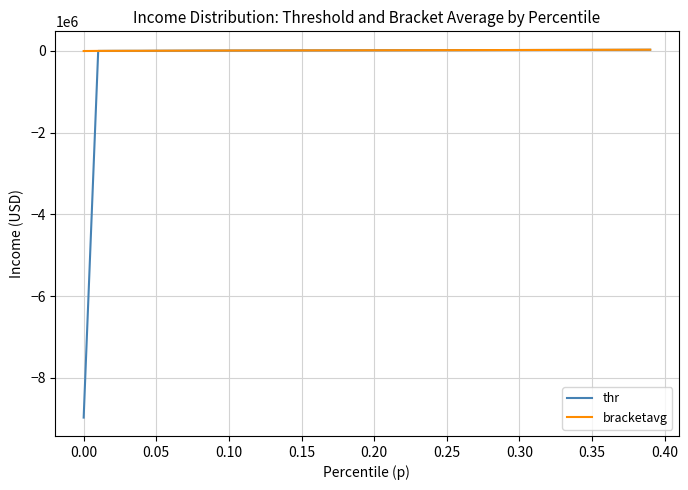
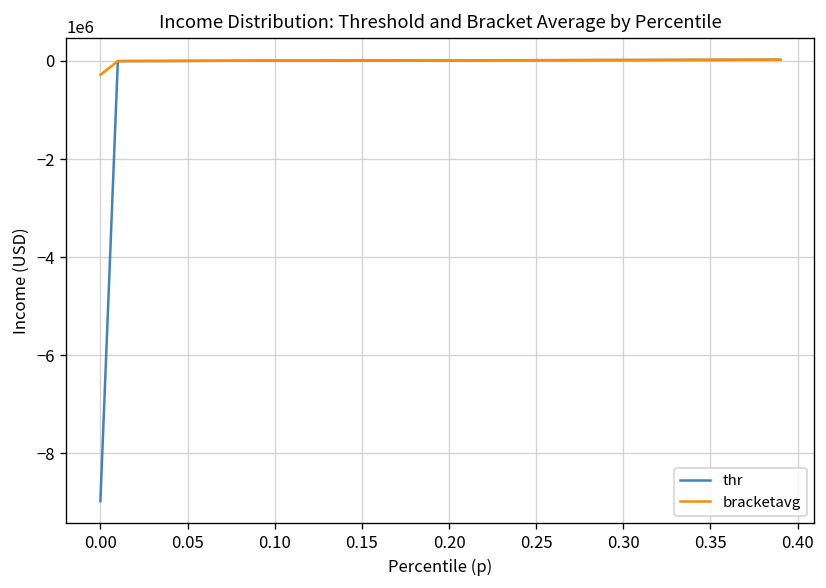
bracketavg, 0.00: 0 -> -300000
